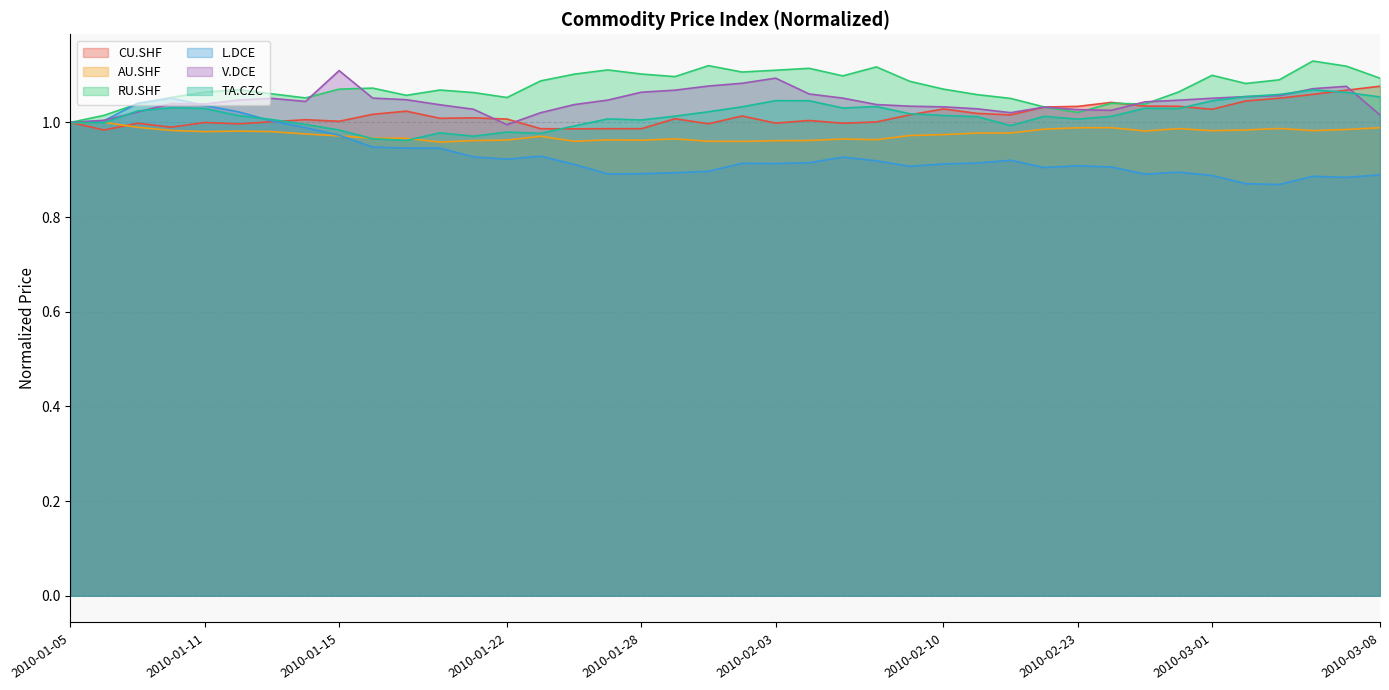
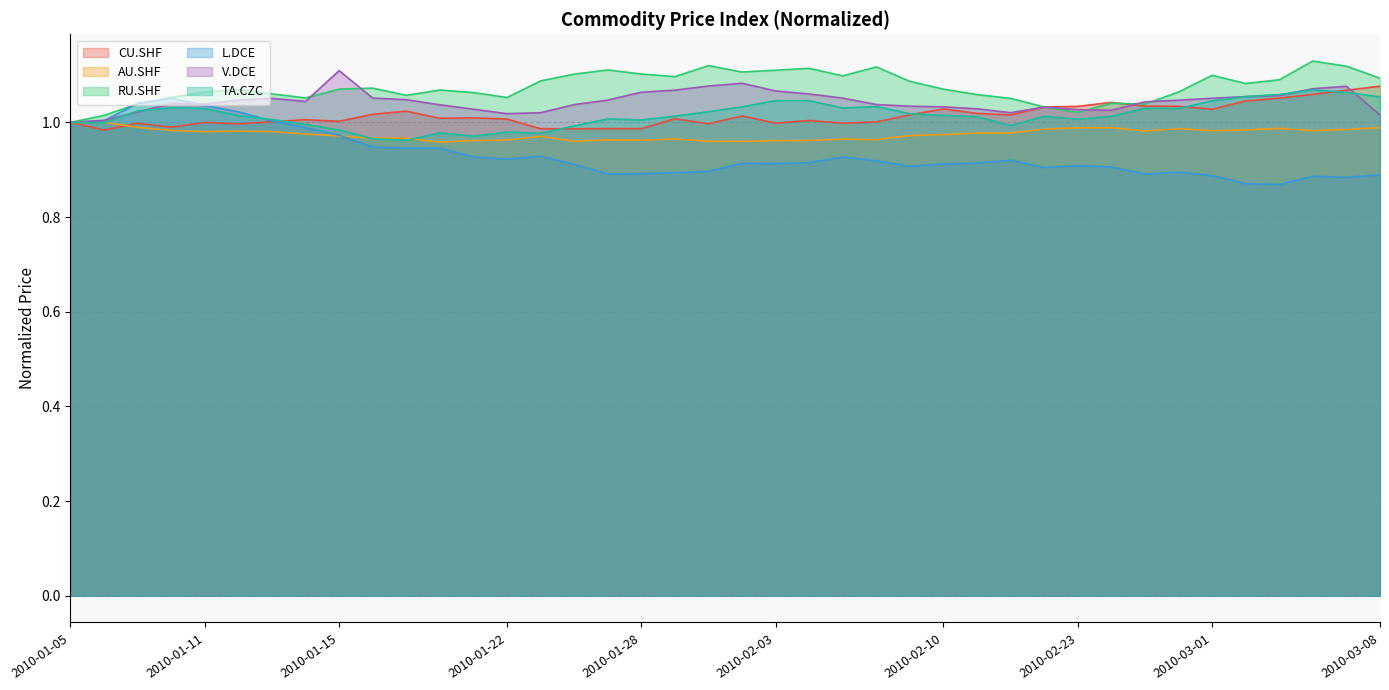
V.DCE, 2010-01-22: 1.00 -> 1.02
V.DCE, 2010-02-03: 1.09 -> 1.07
